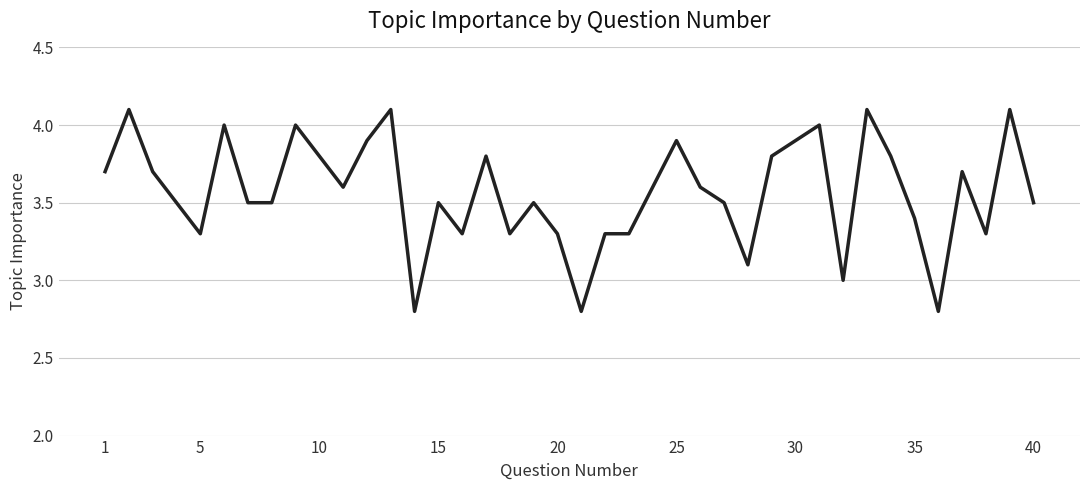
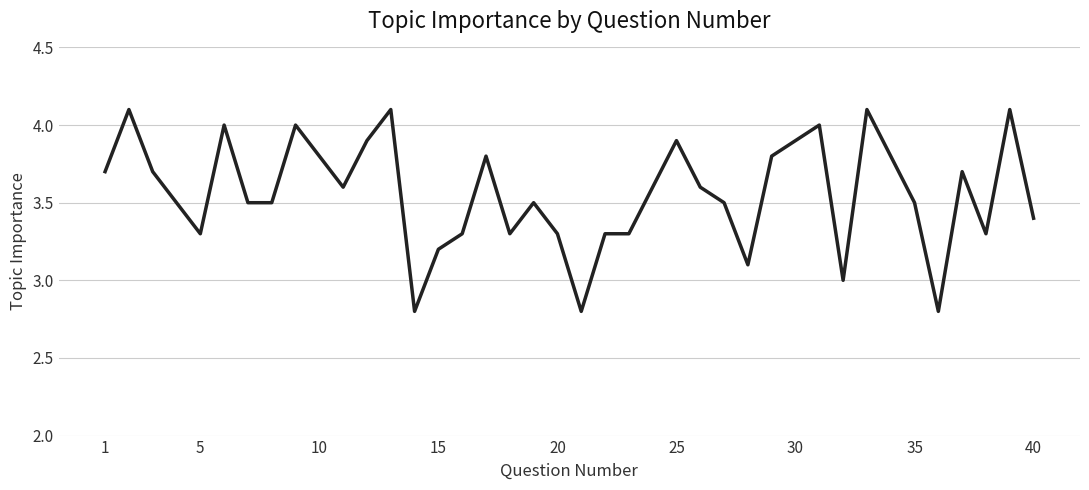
15: 3.5 -> 3.2
35: 3.4 -> 3.5
40: 3.5 -> 3.4
